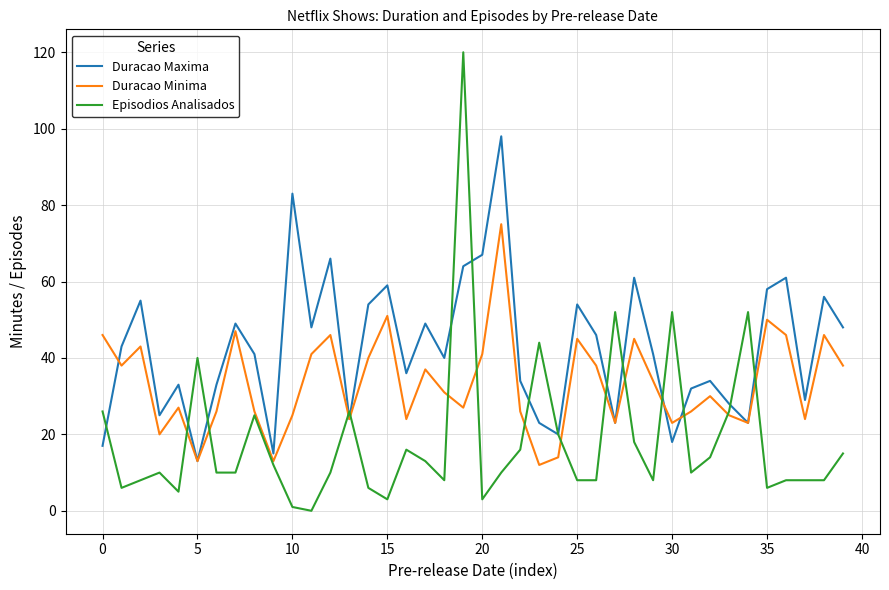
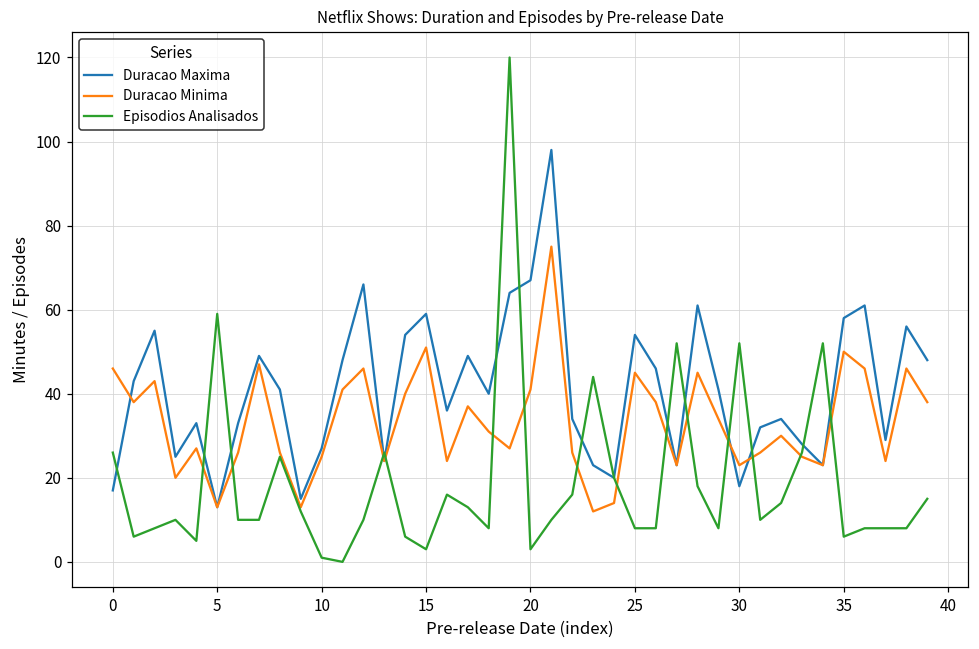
Episodios Analisados, 5: 40 -> 59
Duracao Maxima, 10: 83 -> 27
